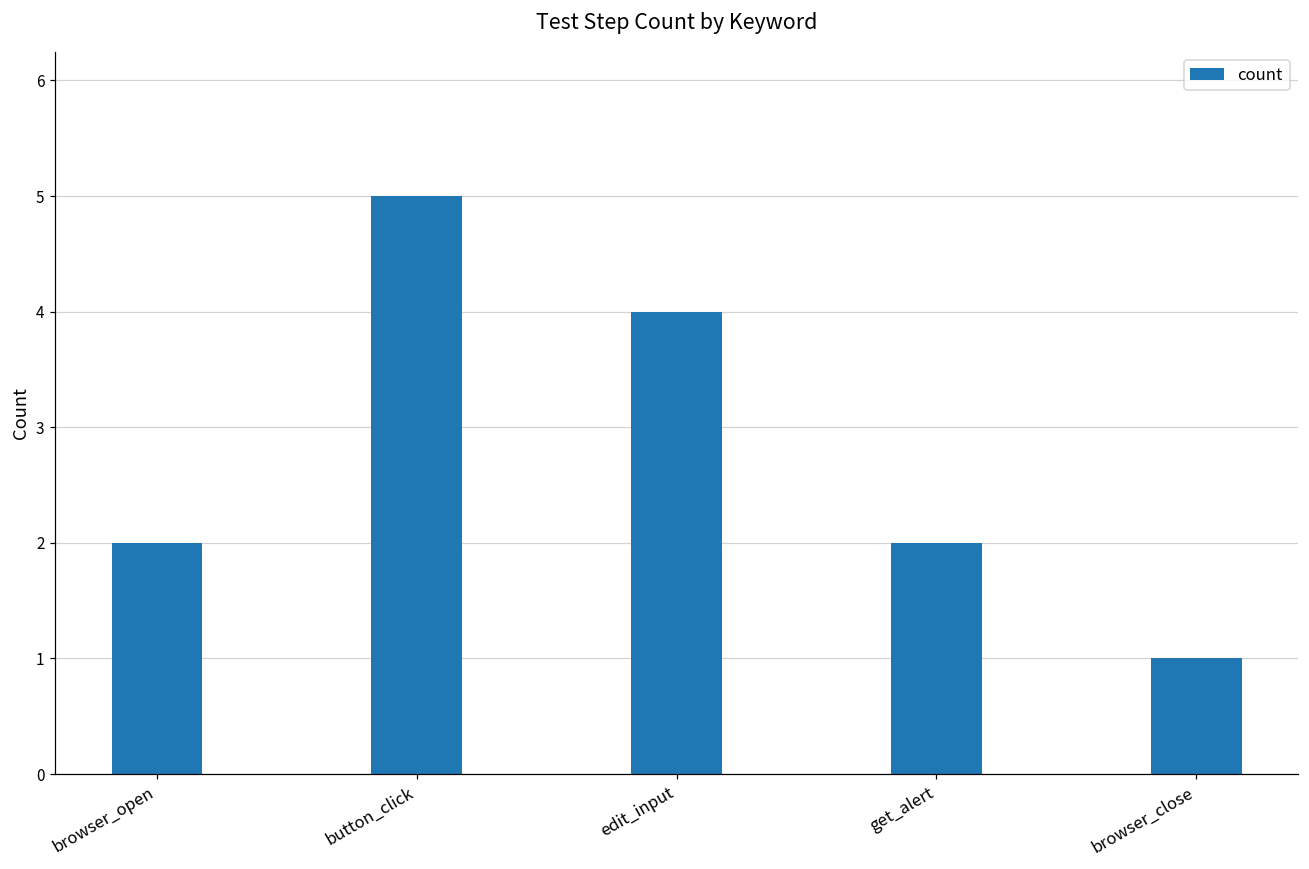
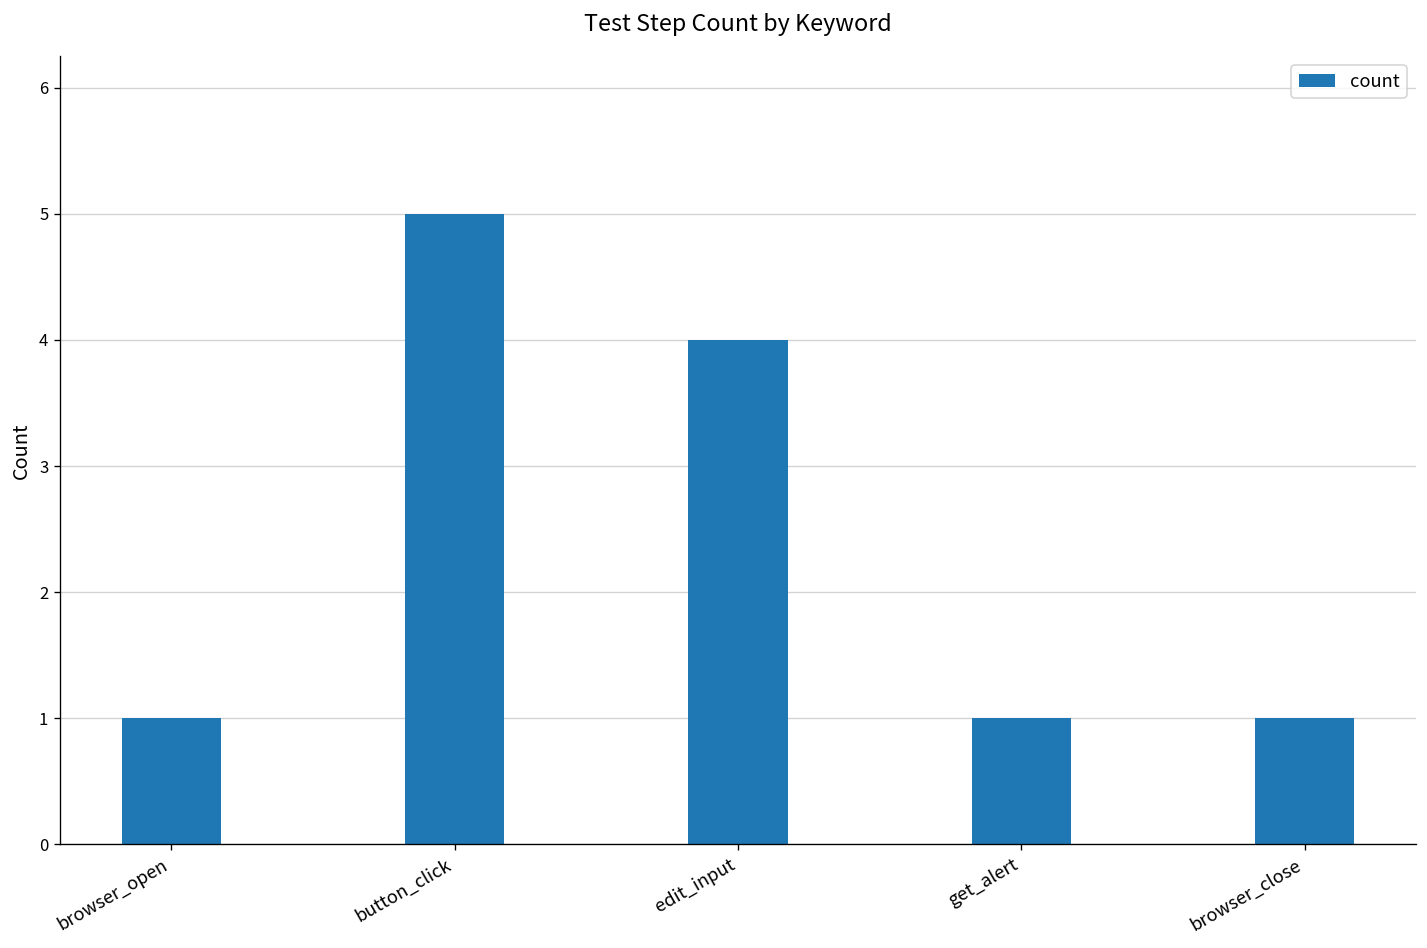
browser_open: 2 -> 1
get_alert: 2 -> 1
